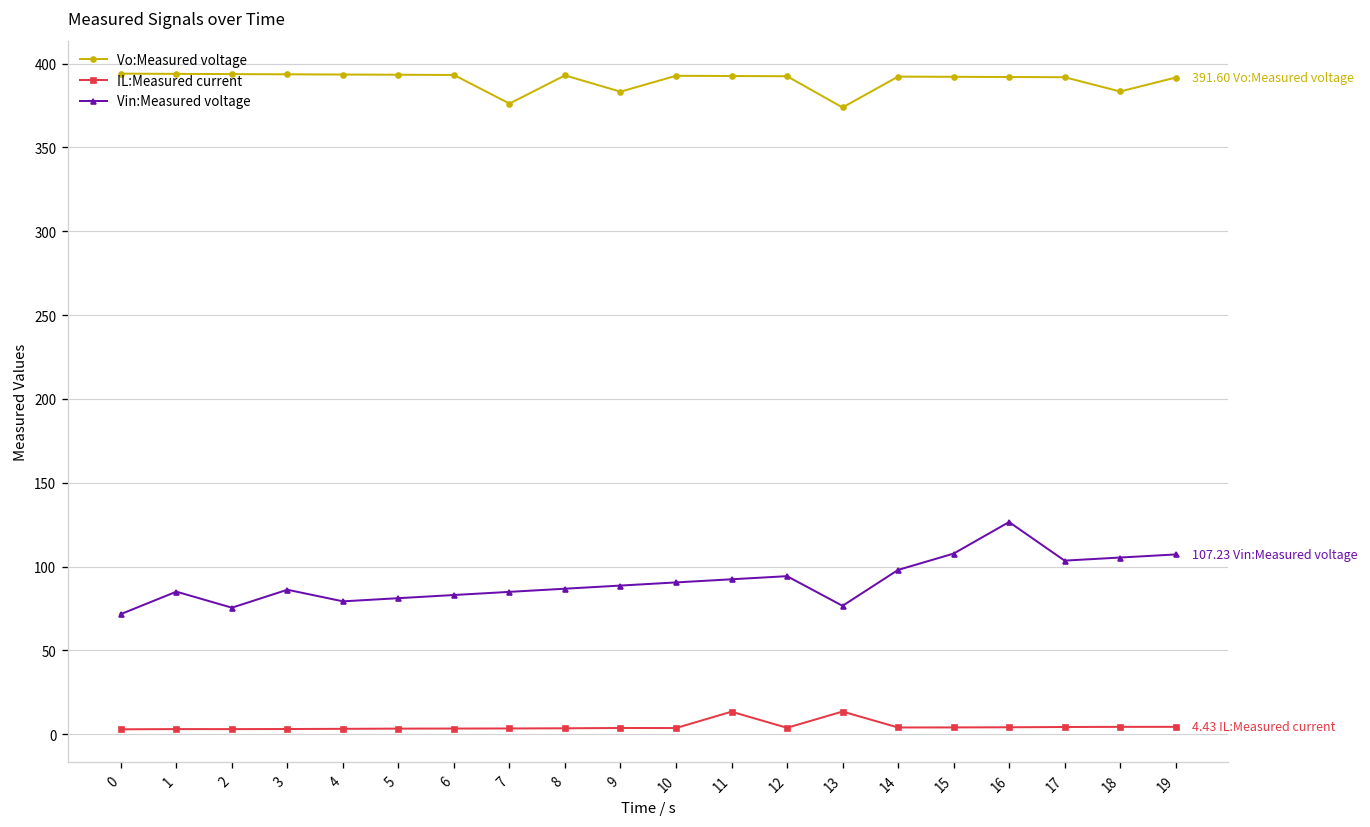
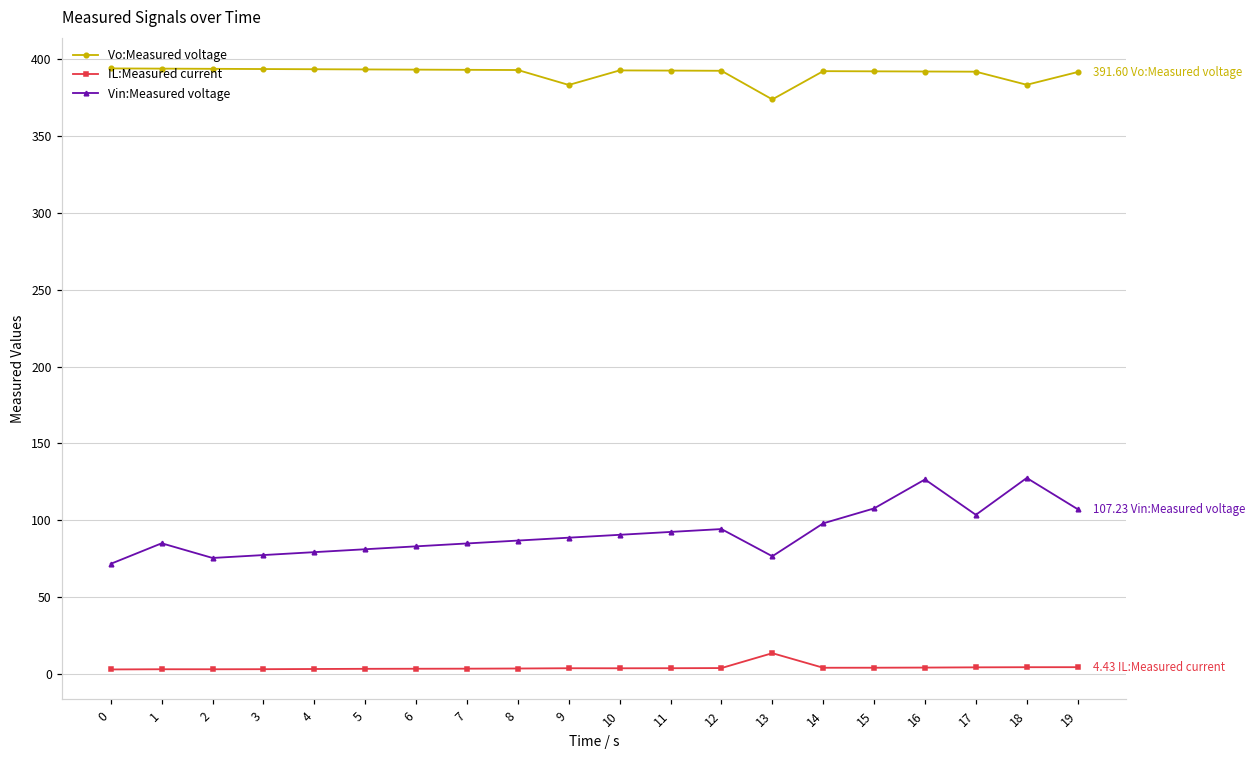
Vin:Measured voltage, 3: 86 -> 77
Vo:Measured voltage, 7: 376 -> 393
IL:Measured current, 11: 13 -> 4
Vin:Measured voltage, 18: 105 -> 128
